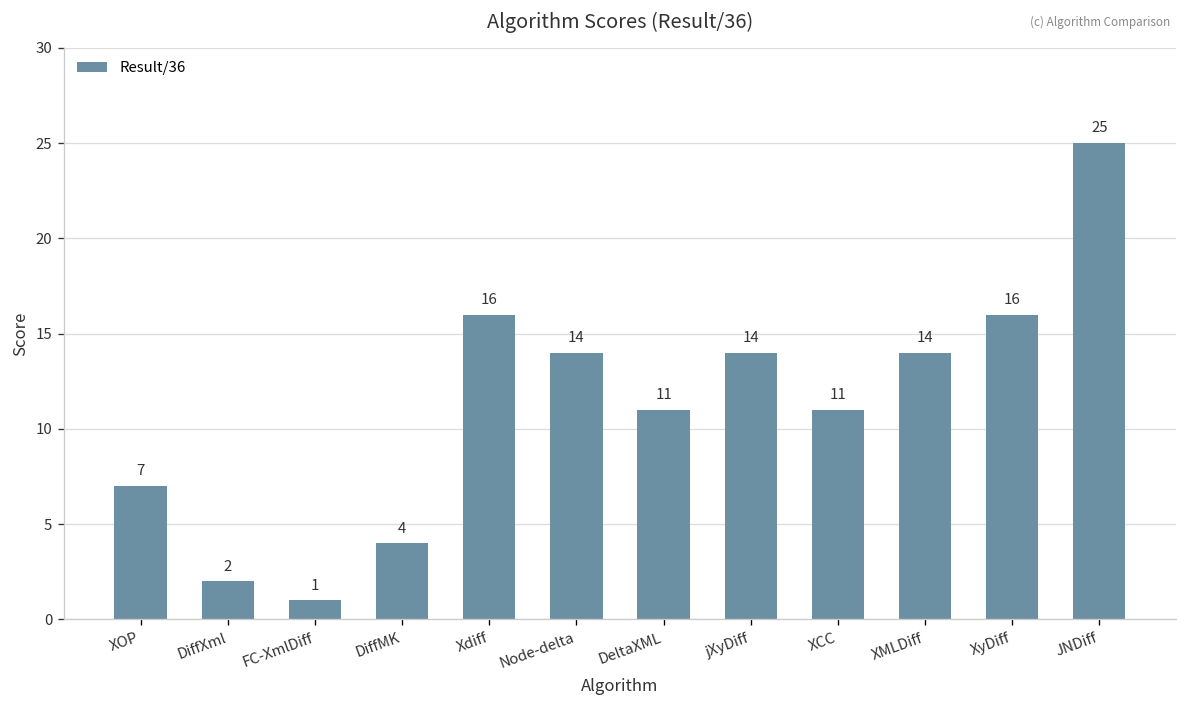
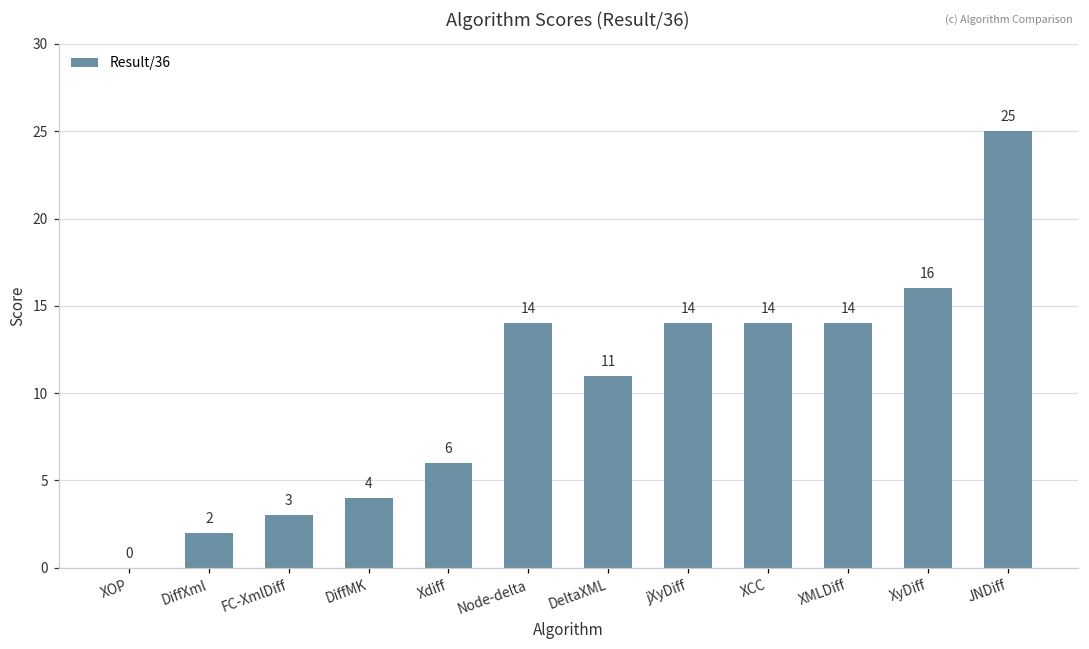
XOP: 7 -> 0
FC-XmlDiff: 1 -> 3
Xdiff: 16 -> 6
XCC: 11 -> 14
